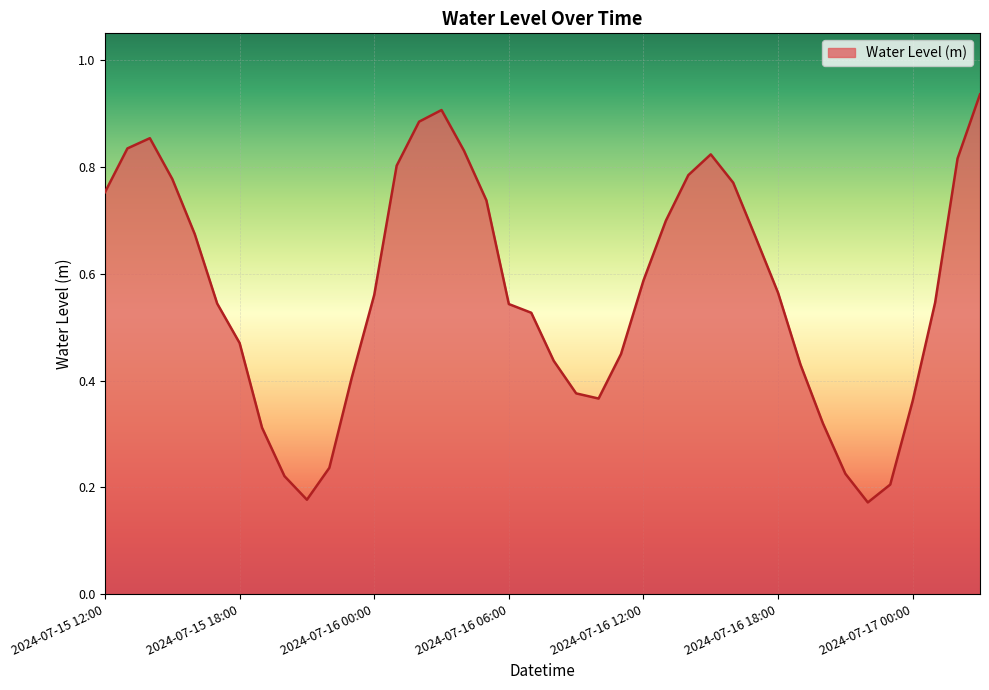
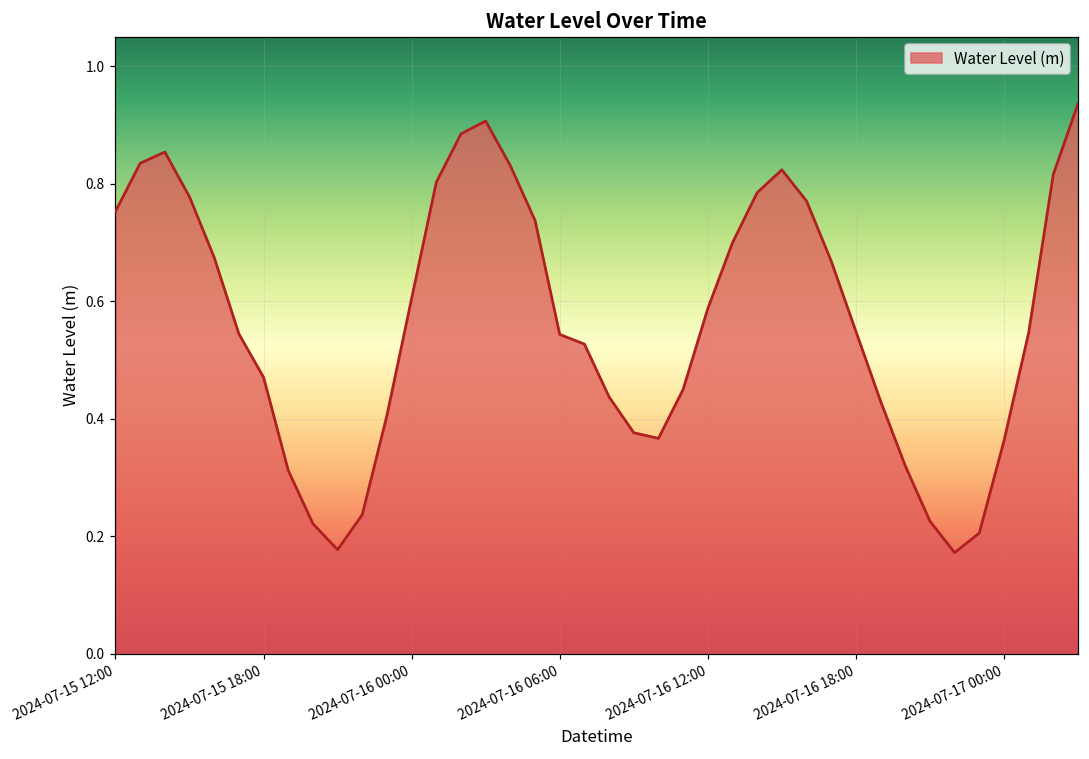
2024-07-16 00:00: 0.56 -> 0.60
2024-07-16 18:00: 0.56 -> 0.55
